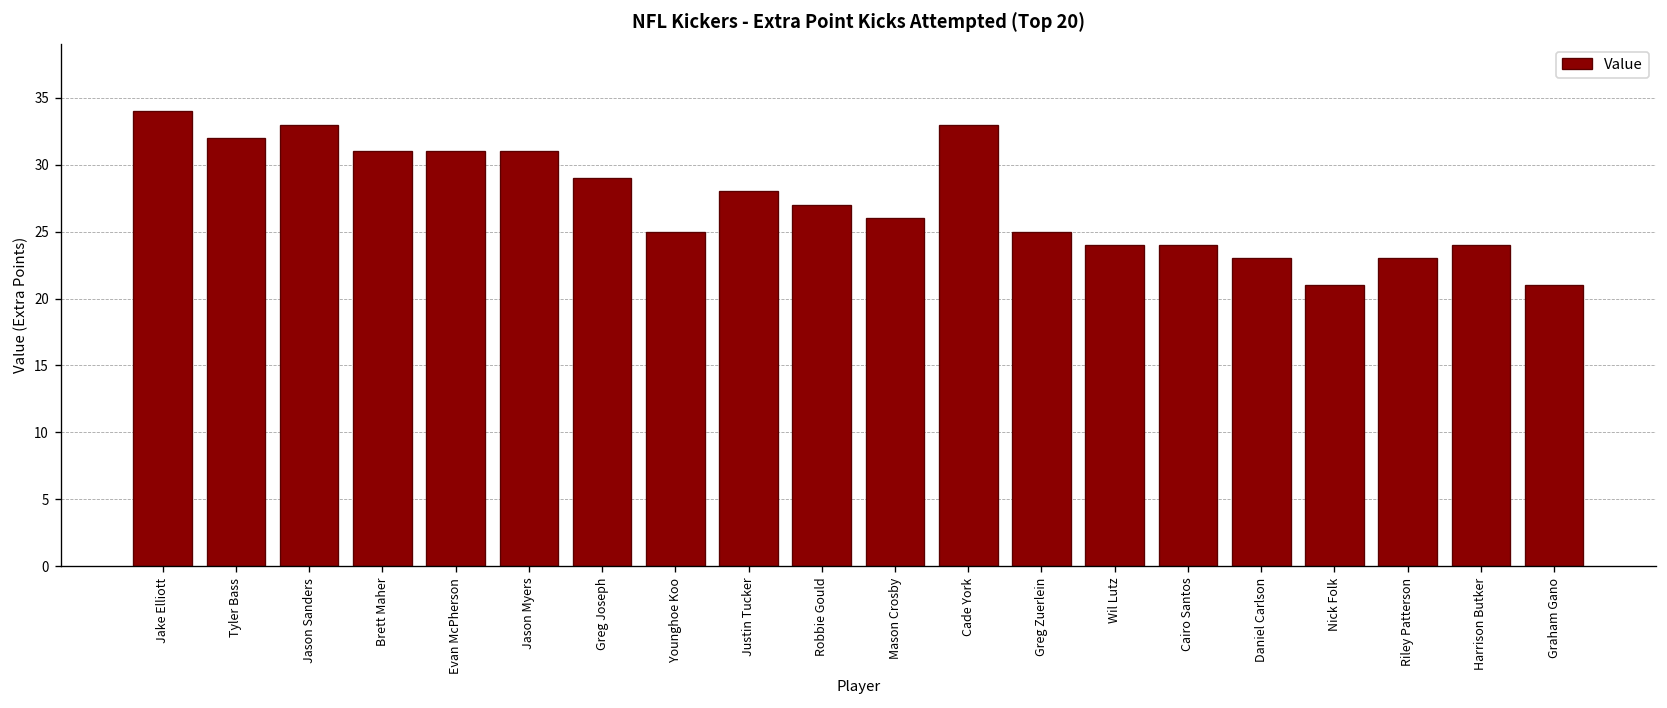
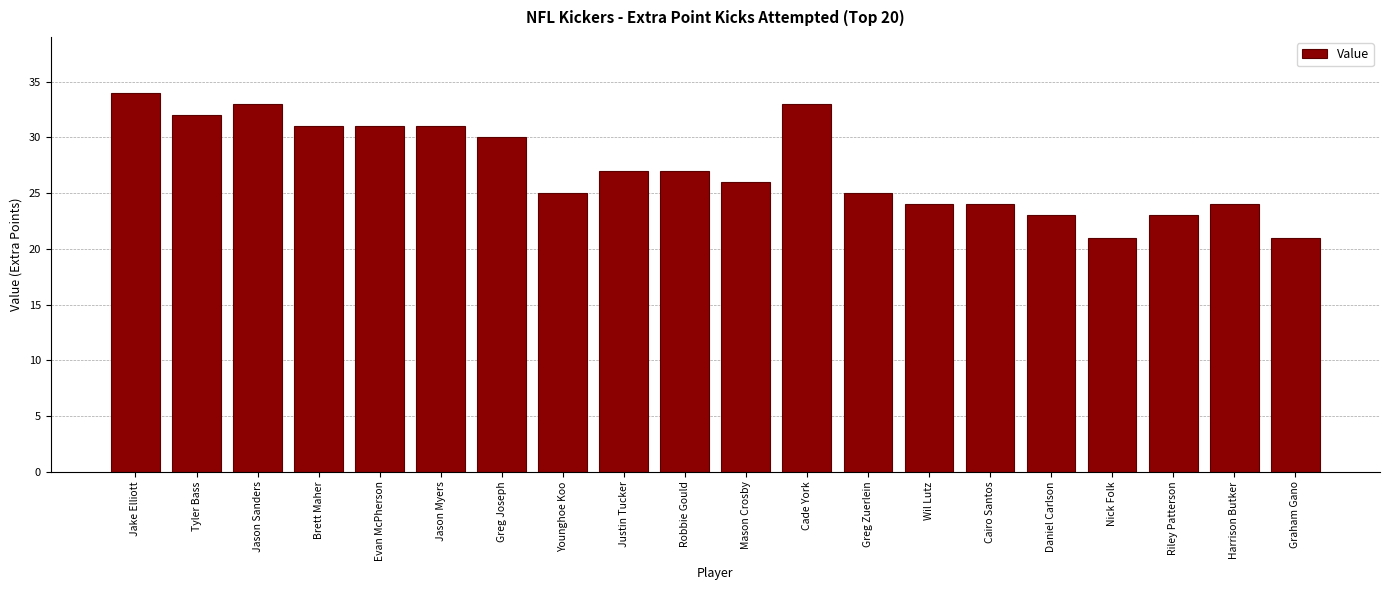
Greg Joseph: 29 -> 30
Justin Tucker: 28 -> 27
